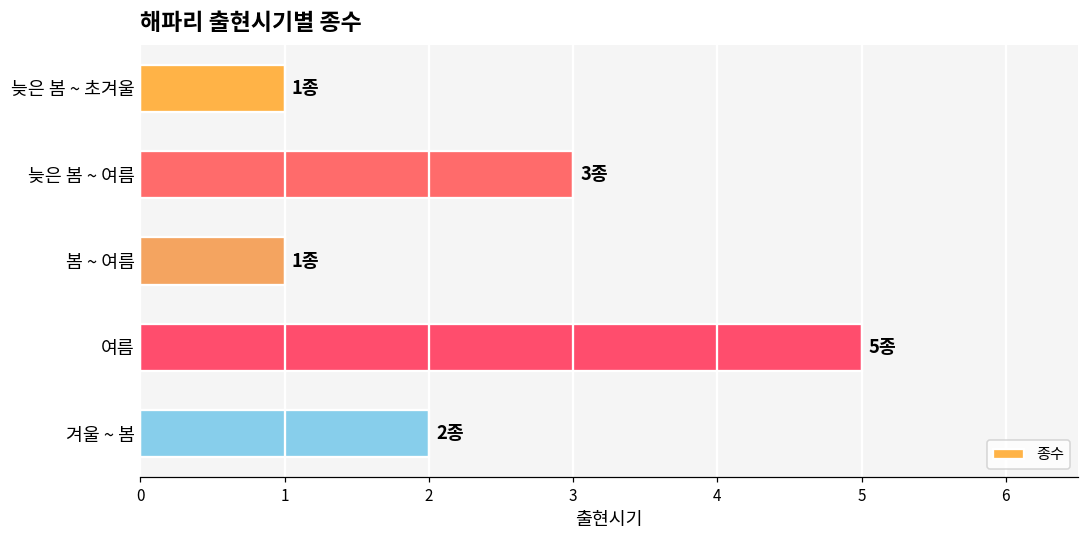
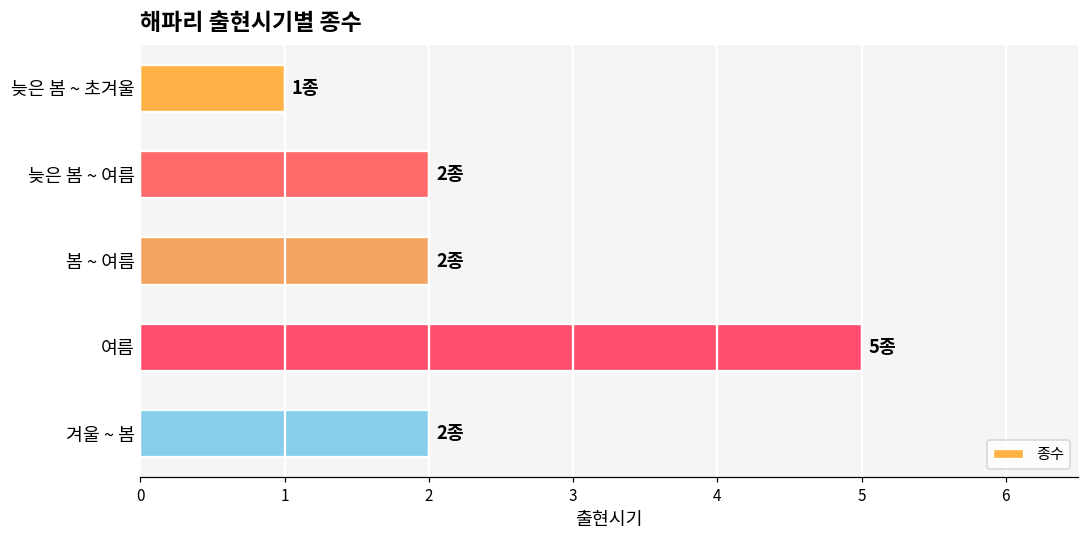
늦은 봄 ~ 여름: 3종 -> 2종
봄 ~ 여름: 1종 -> 2종
